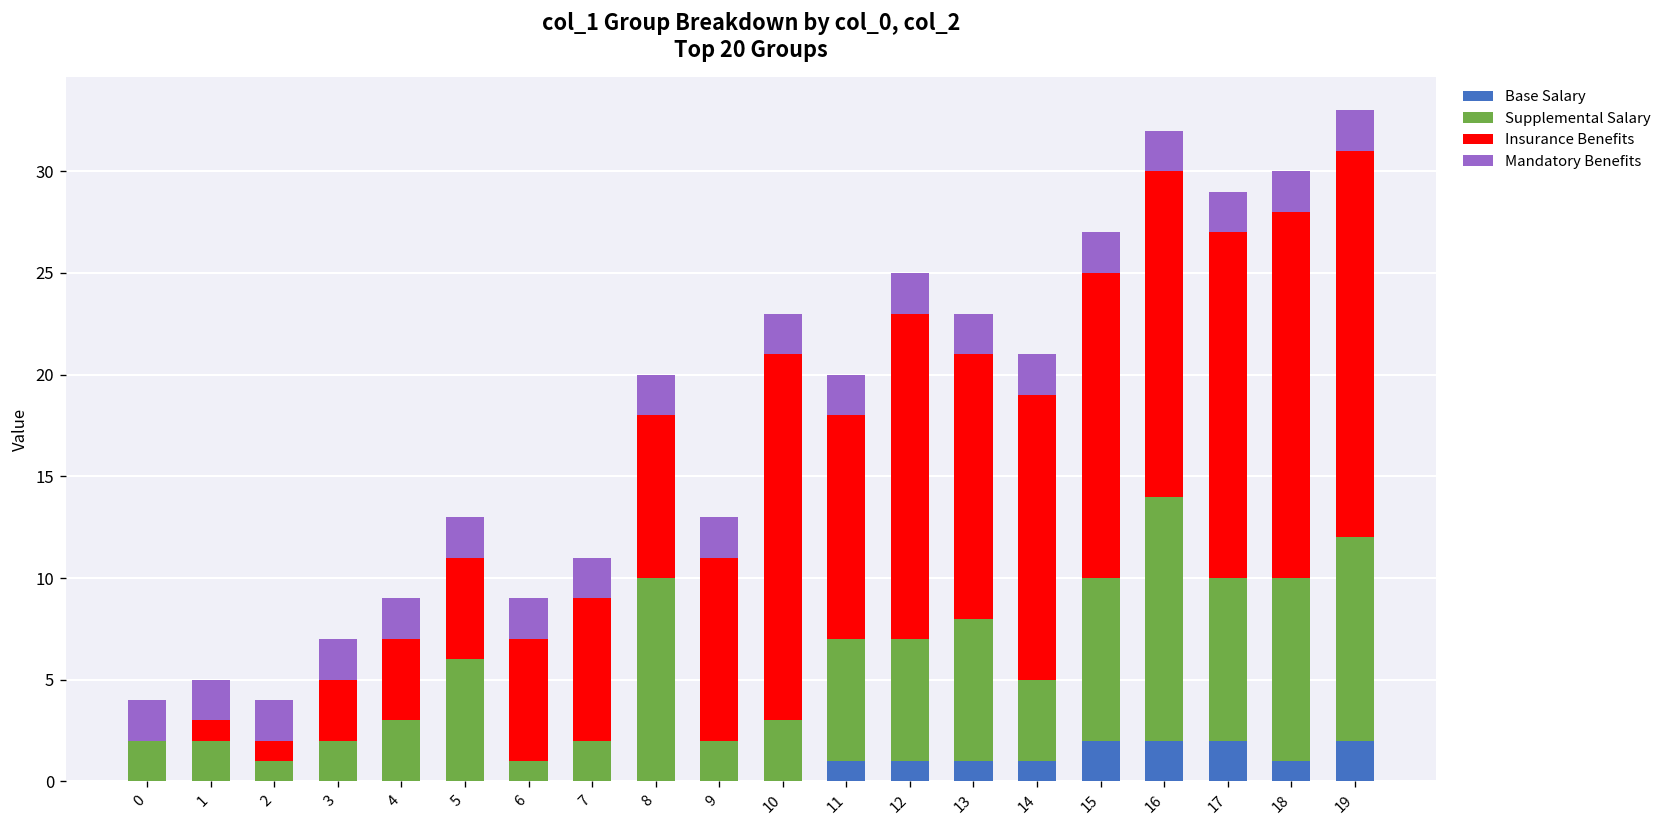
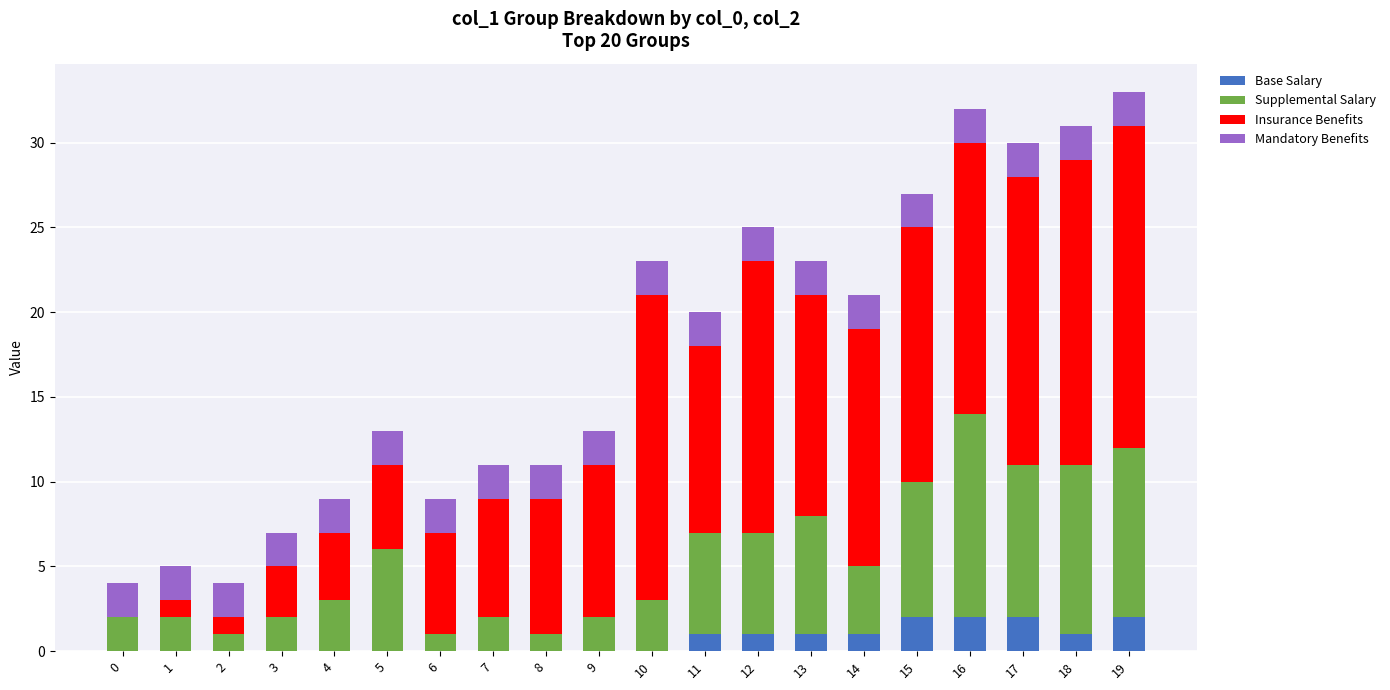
Supplemental Salary, 8: 10 -> 1
Supplemental Salary, 17: 8 -> 9
Supplemental Salary, 18: 9 -> 10
